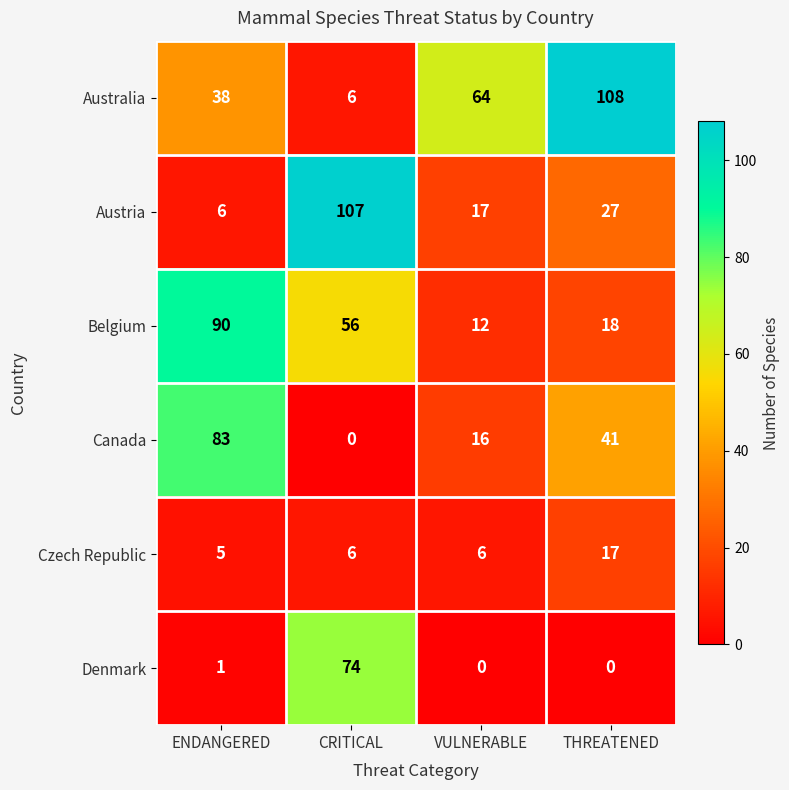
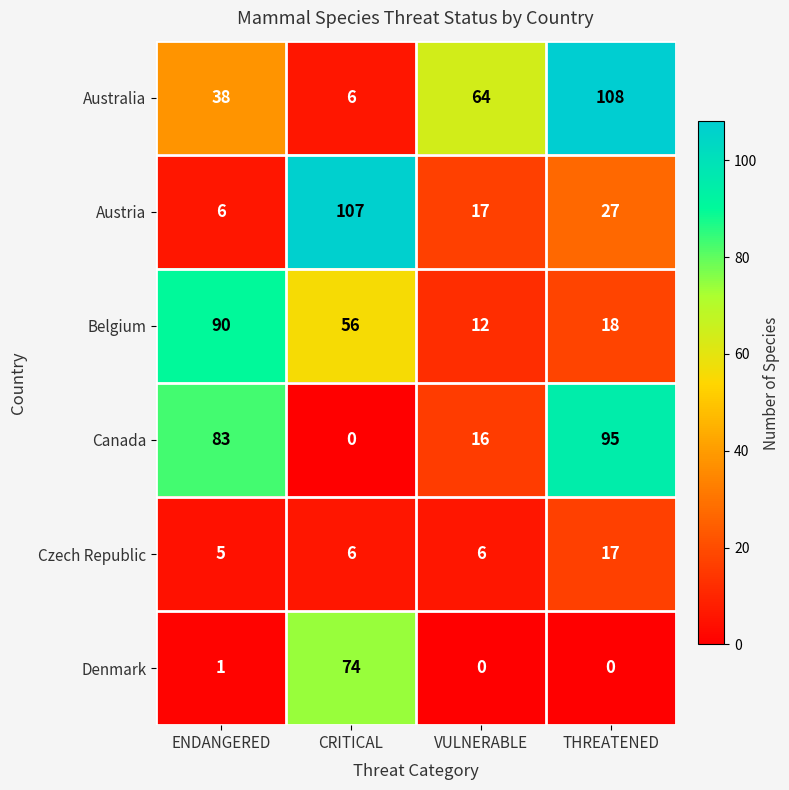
Canada, THREATENED: 41 -> 95
